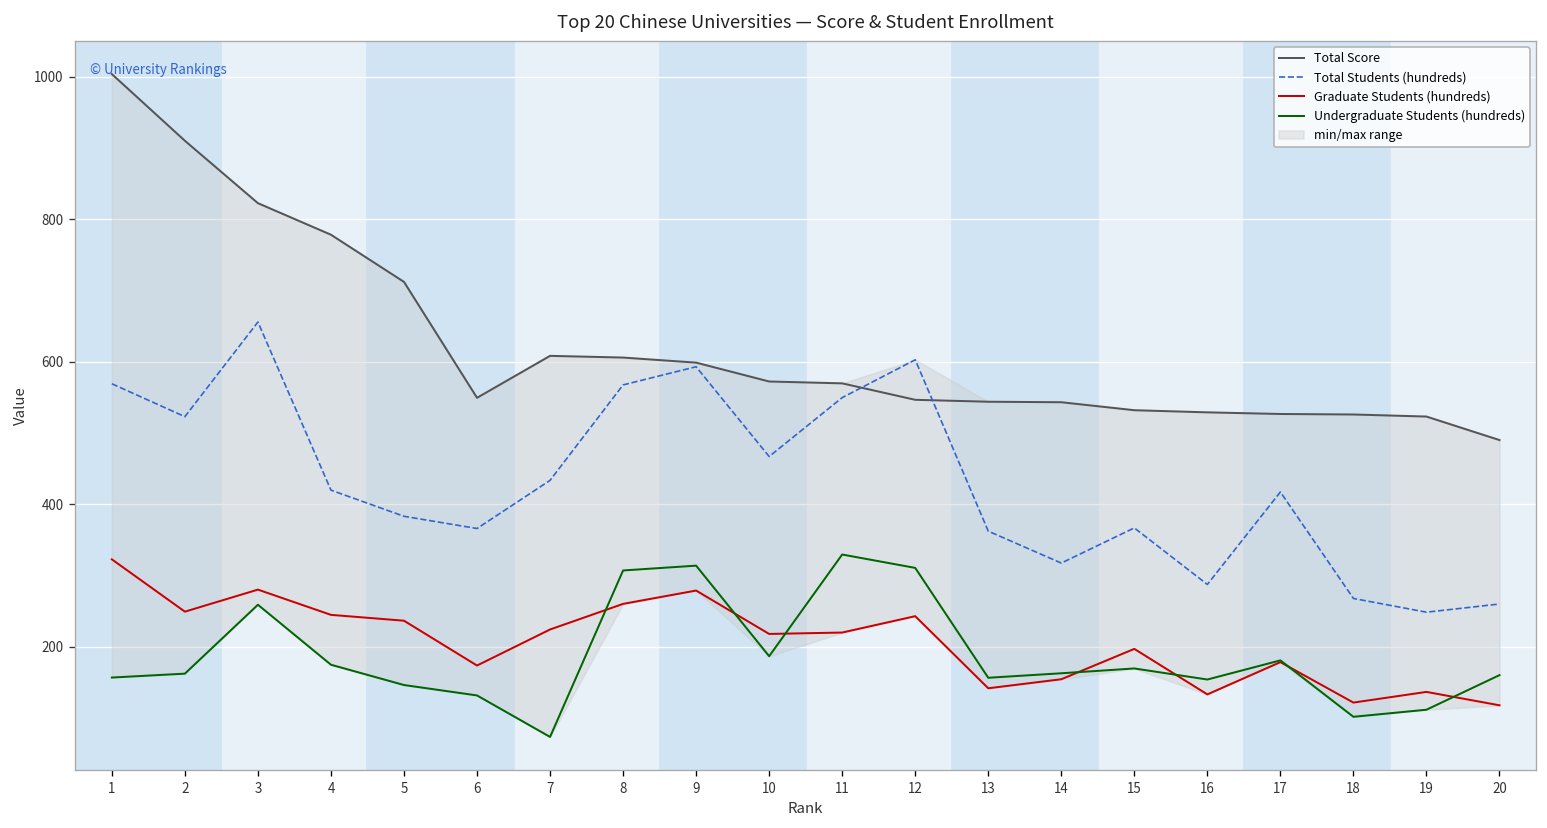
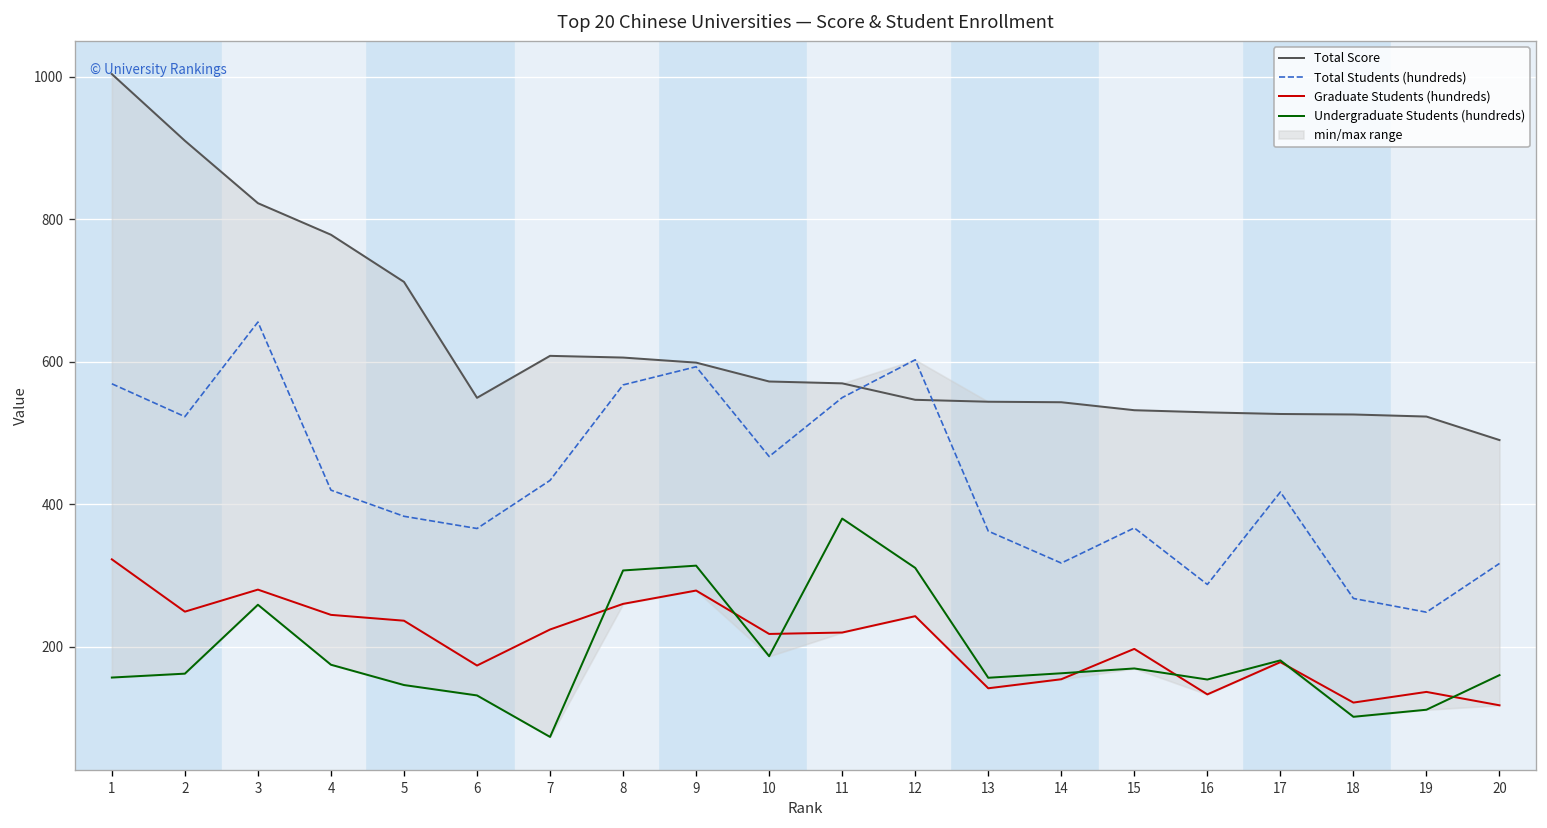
Undergraduate Students (hundreds), 11: 330 -> 380
Total Students (hundreds), 20: 260 -> 320
